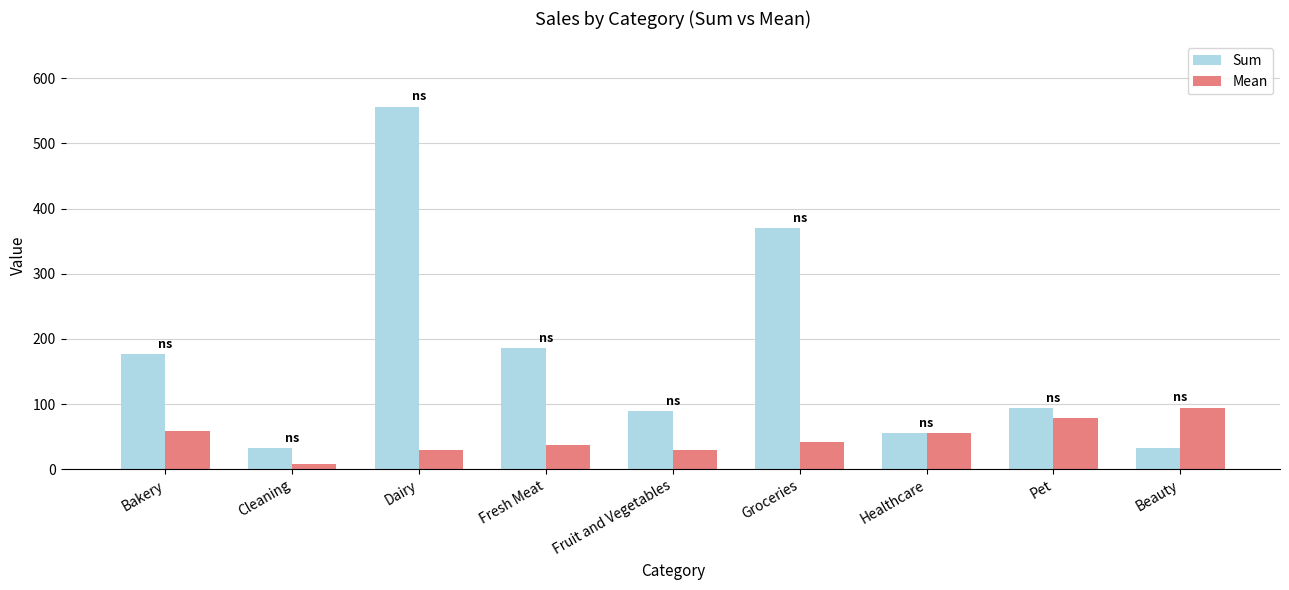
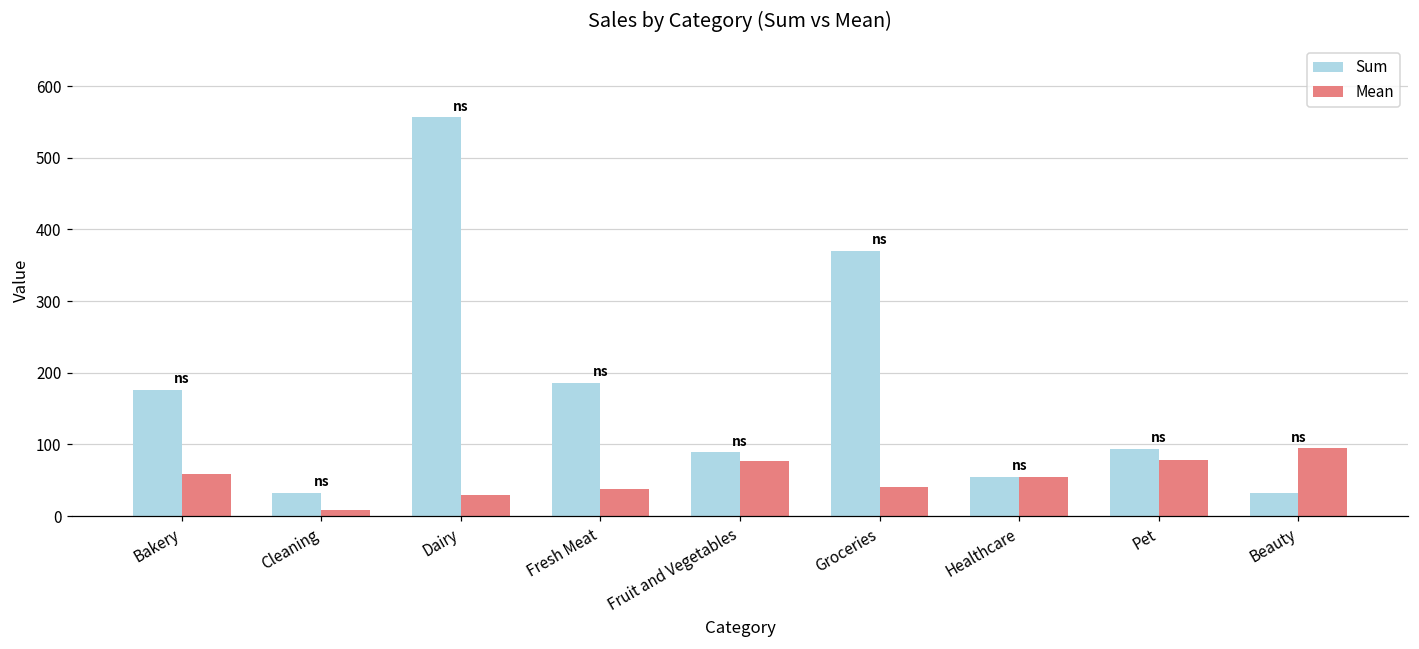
Mean, Fruit and Vegetables: 30 -> 80
